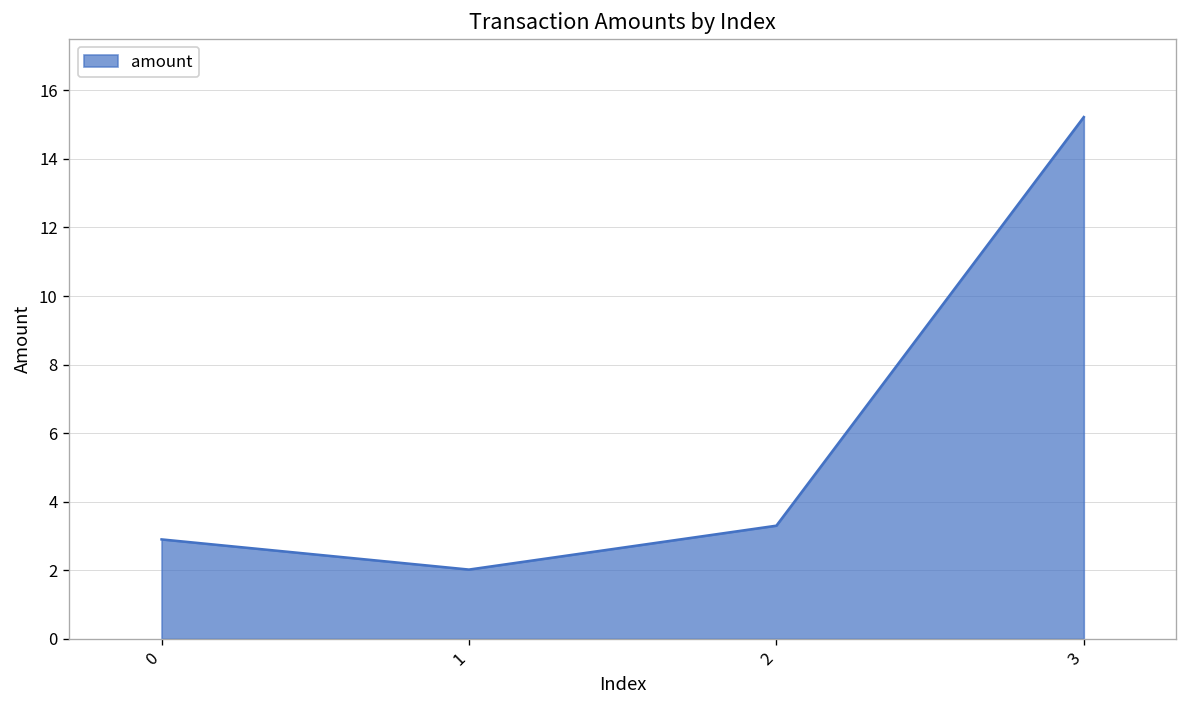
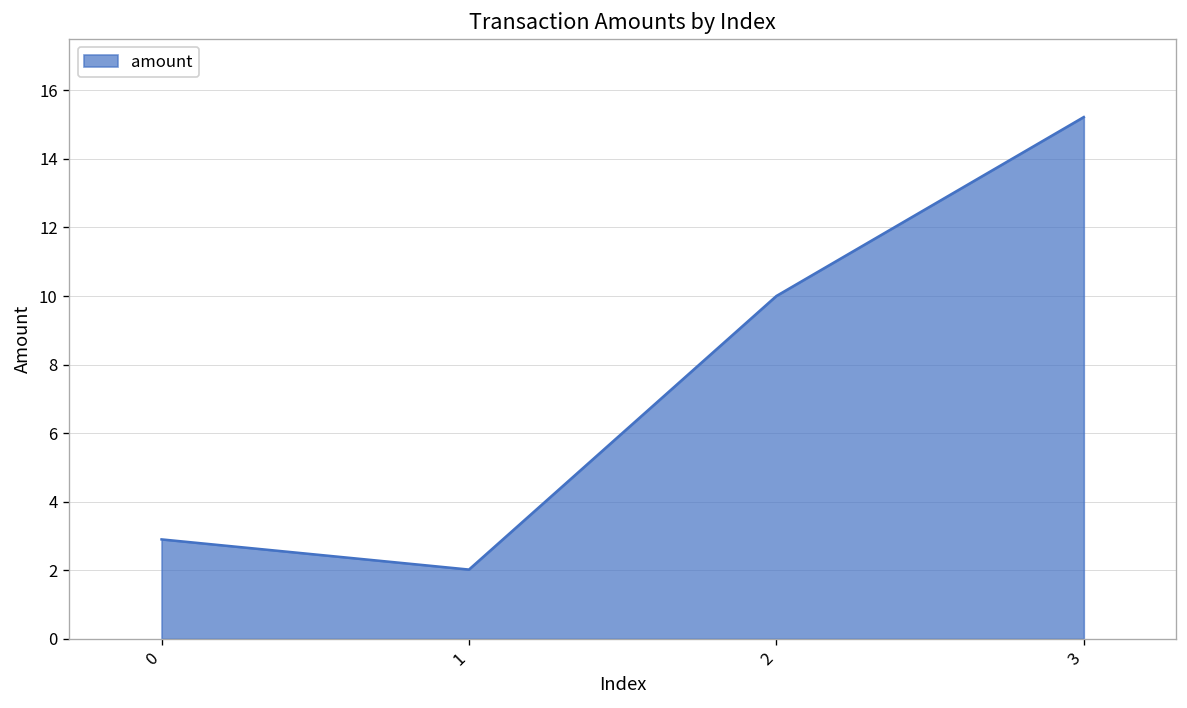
2: 3.3 -> 10.0
